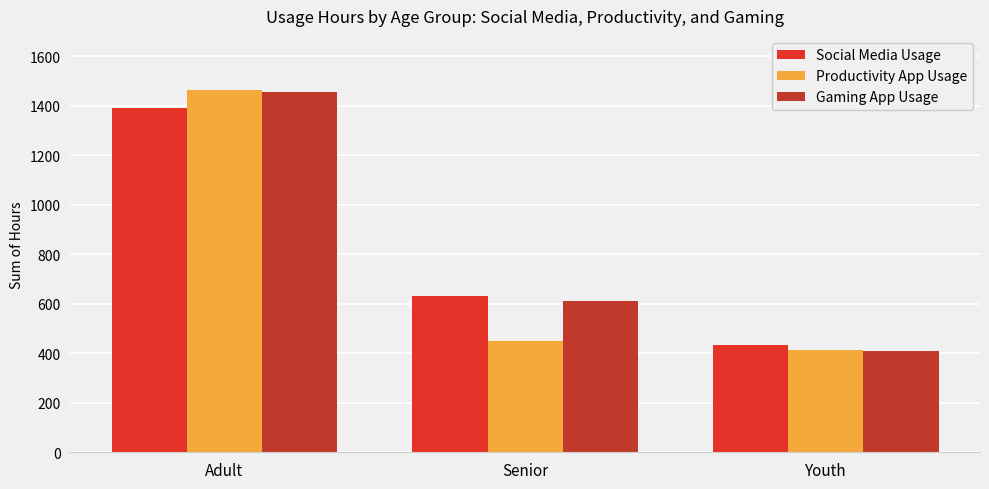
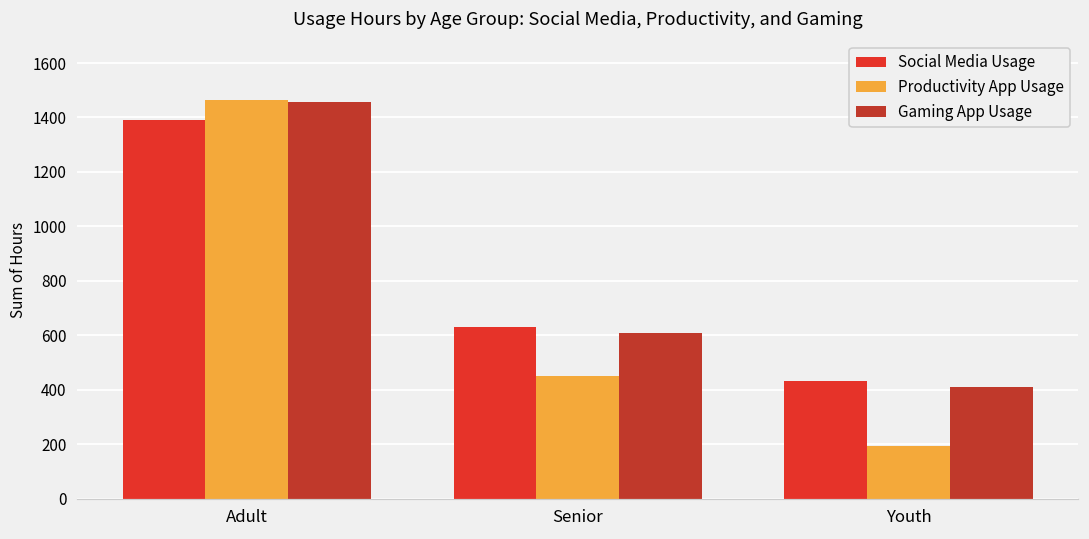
Productivity App Usage, Youth: 420 -> 190
